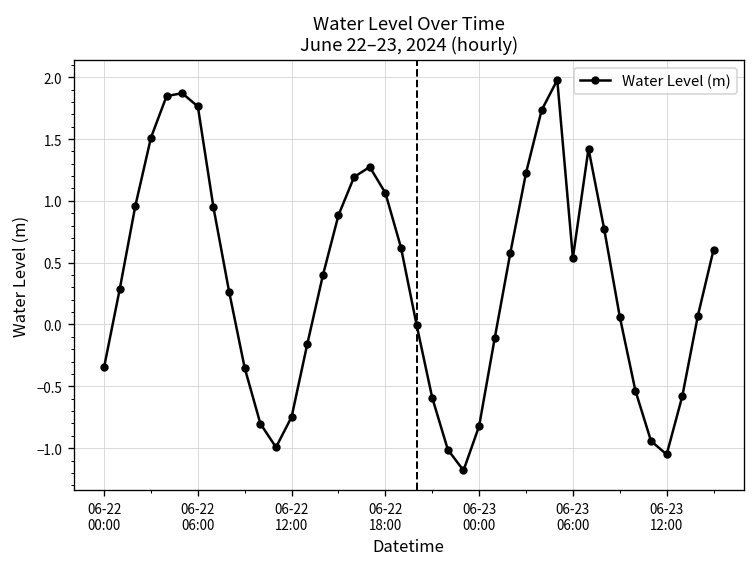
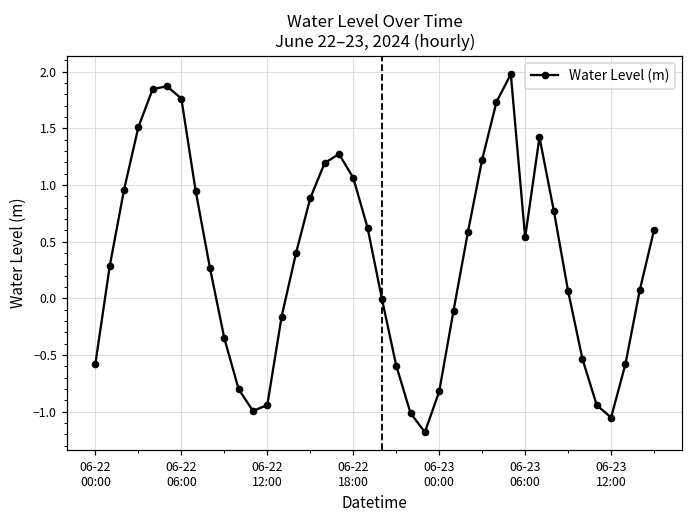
06-22 00:00: -0.35 -> -0.58
06-22 12:00: -0.75 -> -0.94
